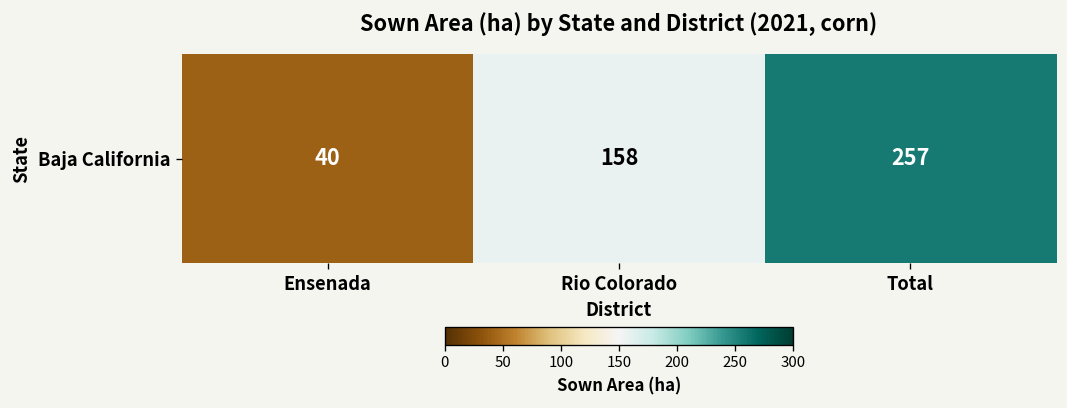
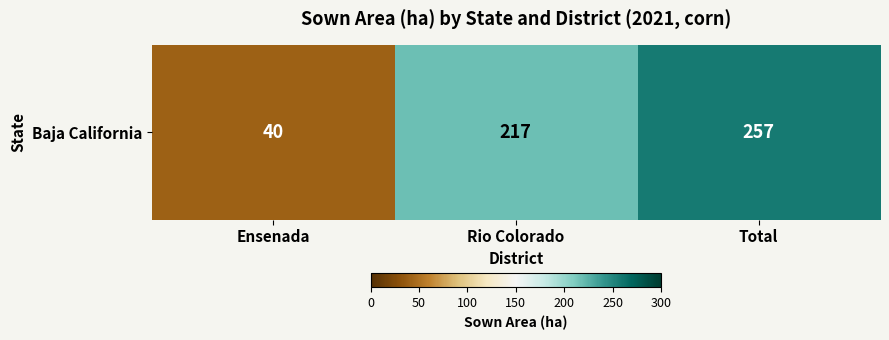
Baja California, Rio Colorado: 158 -> 217
